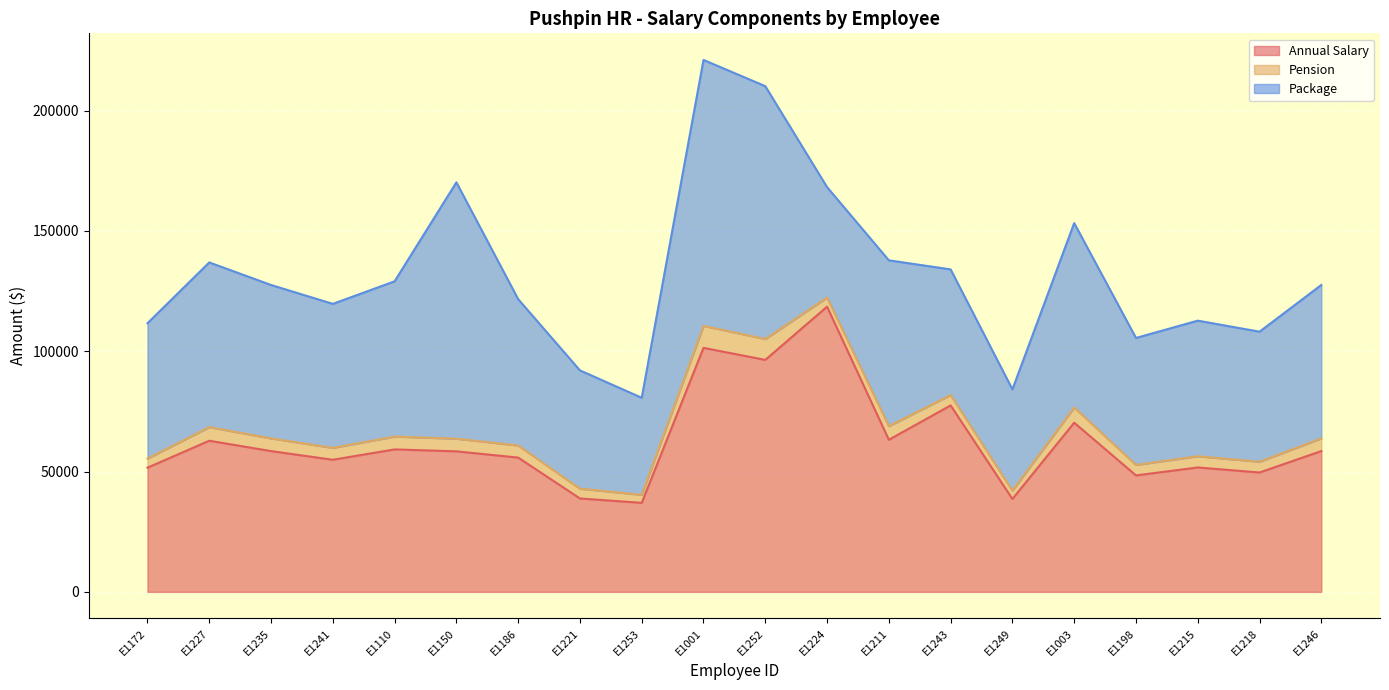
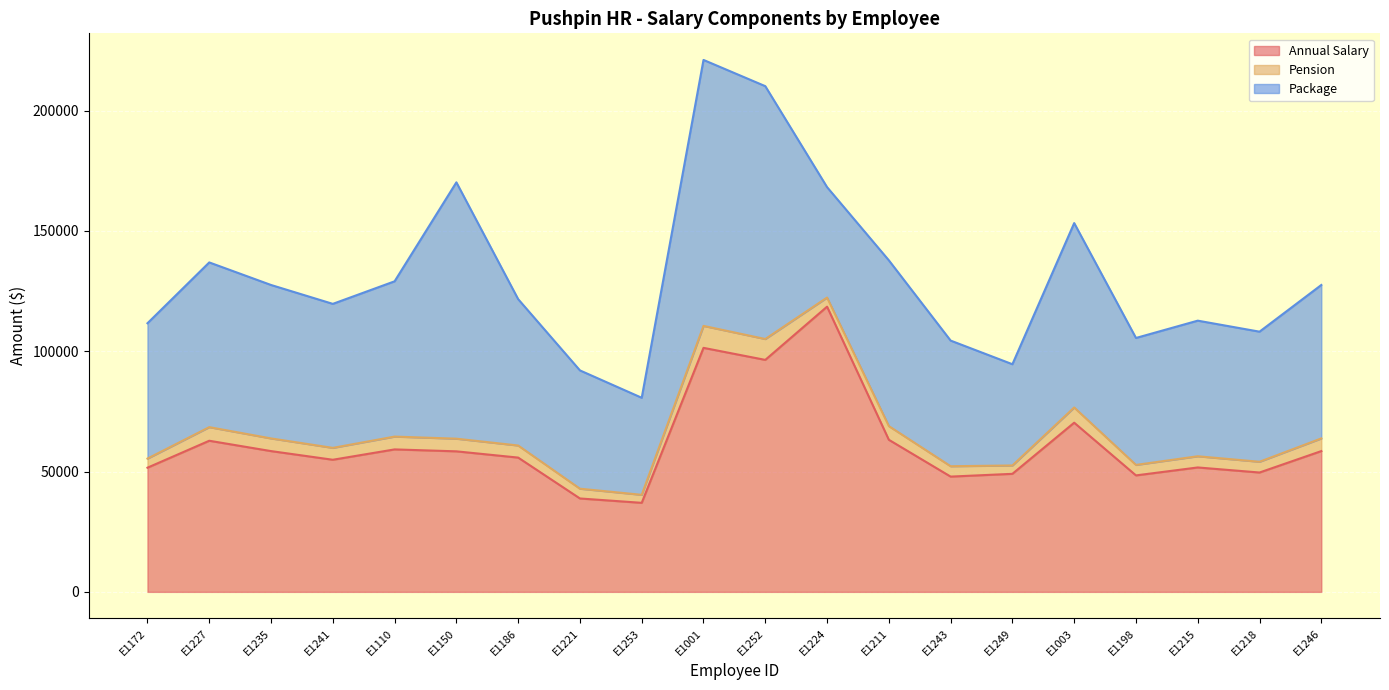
Annual Salary, E1243: 77000 -> 48000
Annual Salary, E1249: 39000 -> 49000
